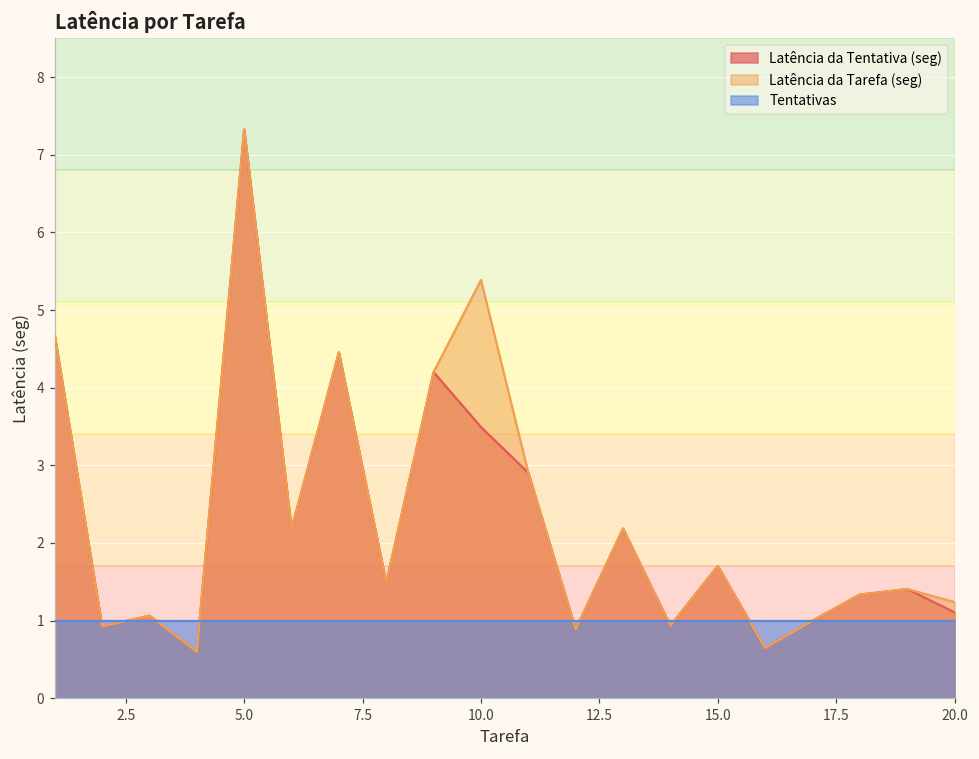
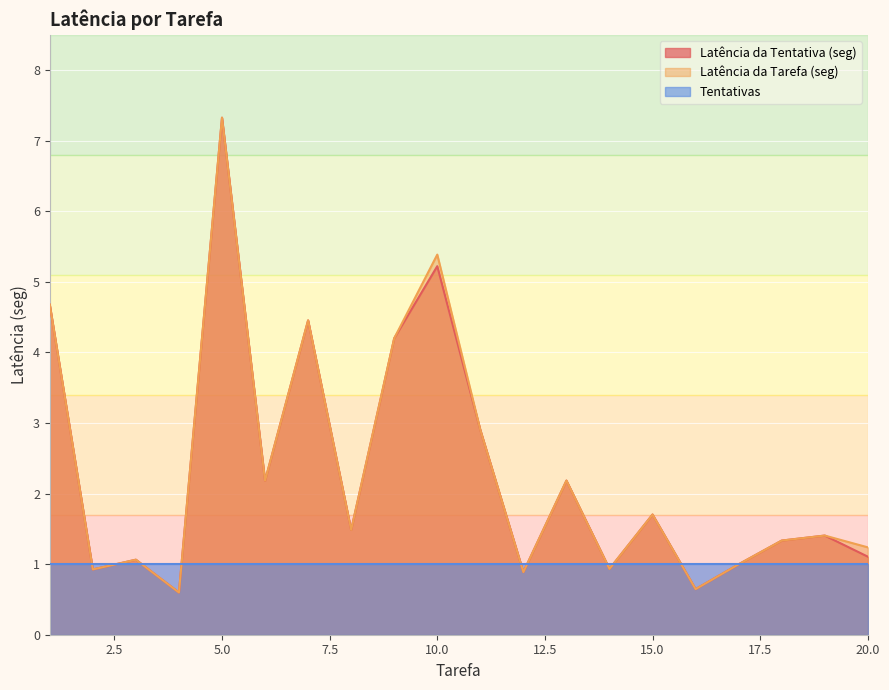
Latência da Tentativa (seg), 10.0: 3.5 -> 5.2
